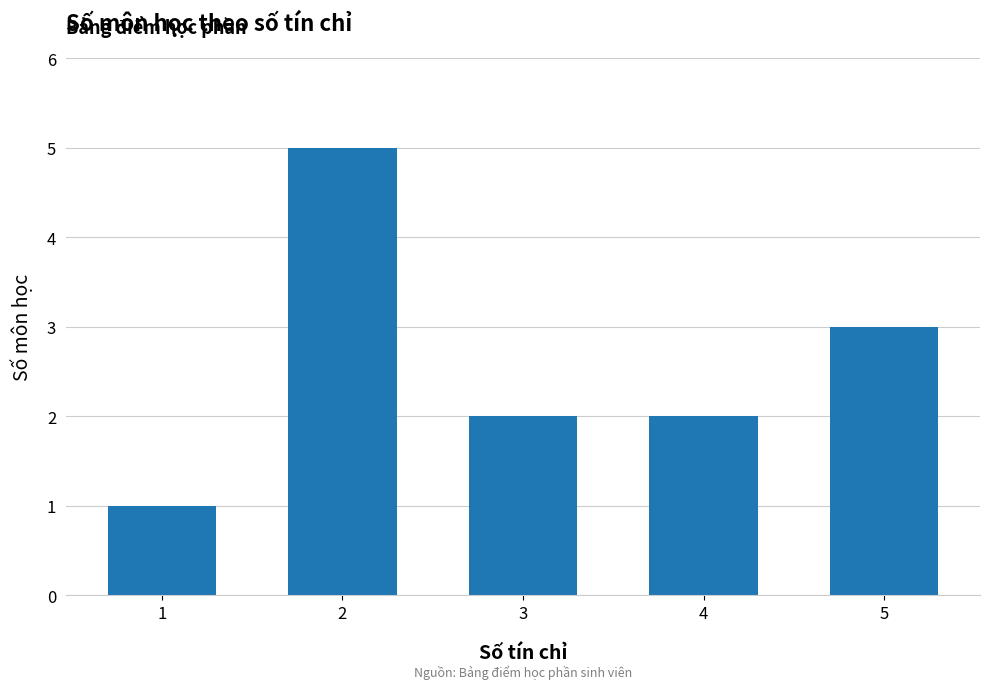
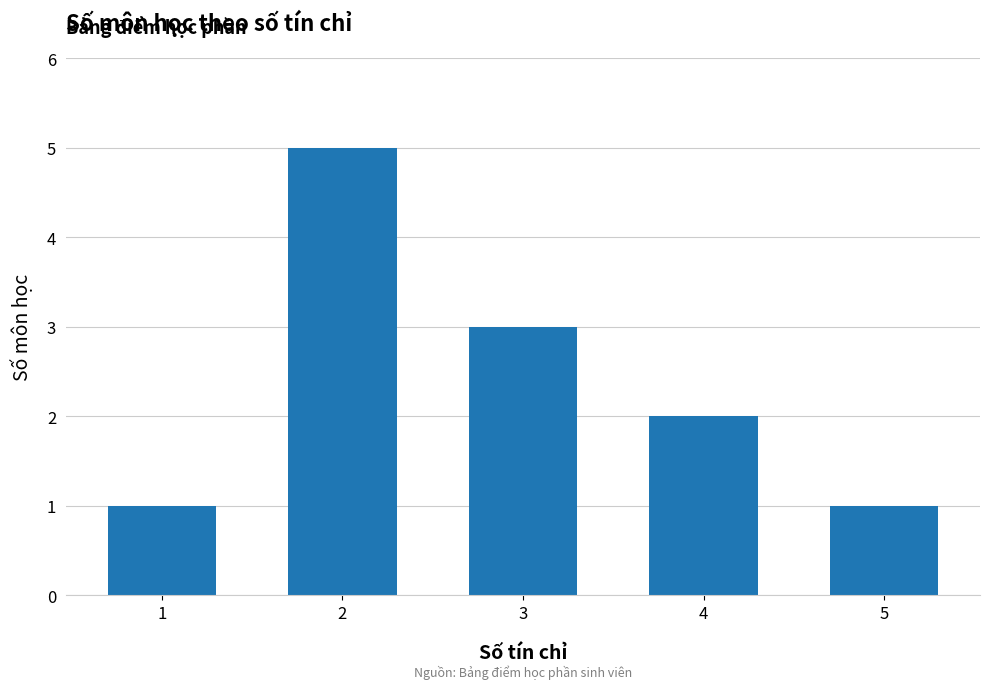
3: 2 -> 3
5: 3 -> 1
